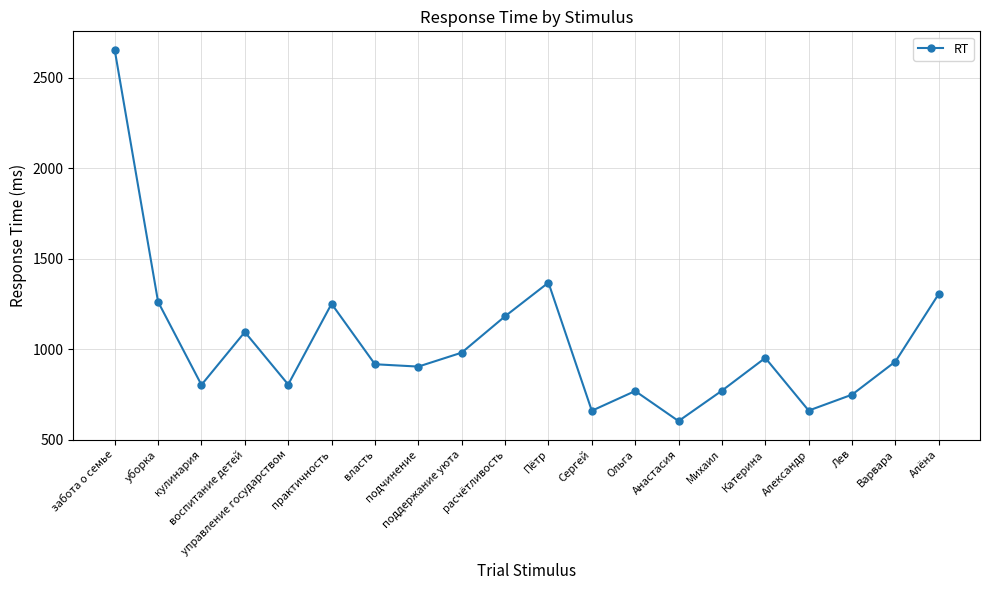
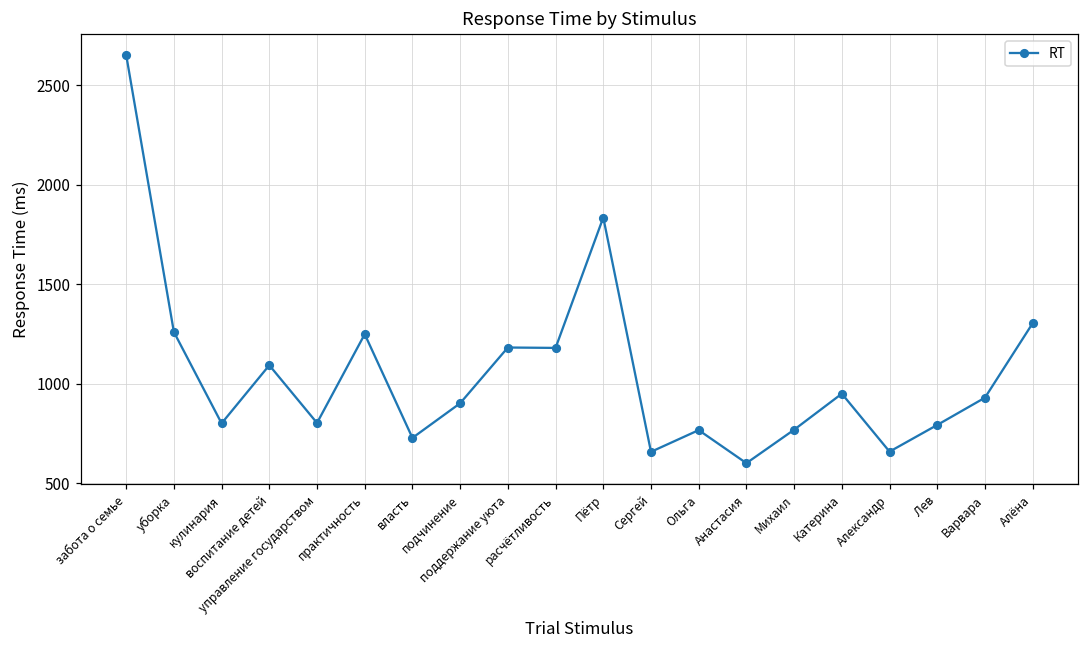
власть: 920 -> 730
поддержание уюта: 980 -> 1180
Пётр: 1370 -> 1840
Лев: 750 -> 790
